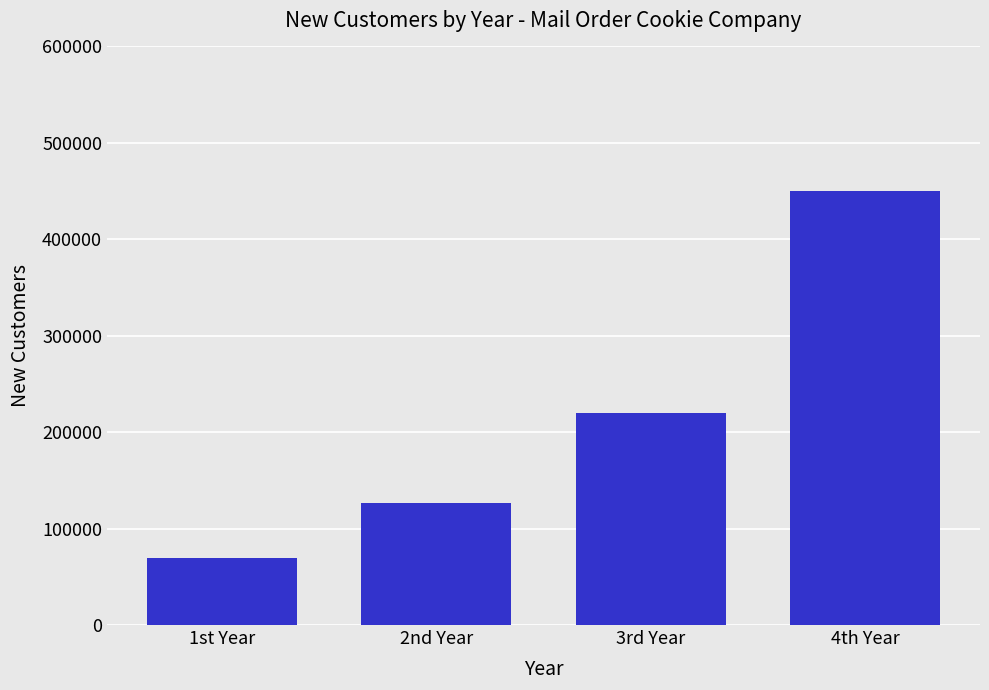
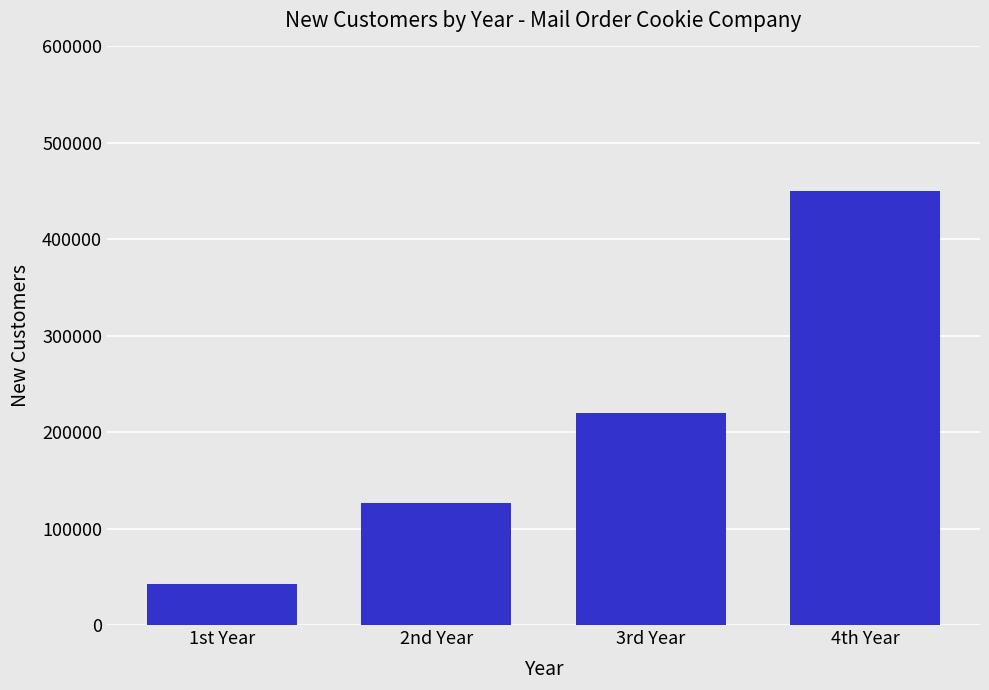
1st Year: 70000 -> 40000
